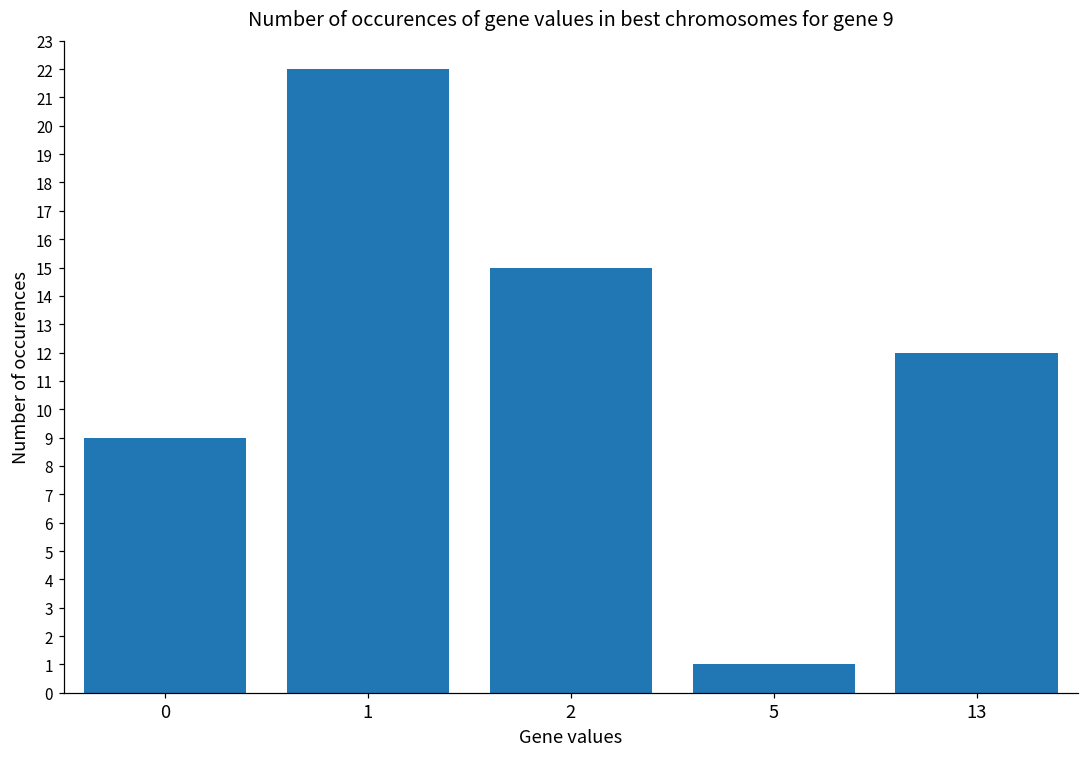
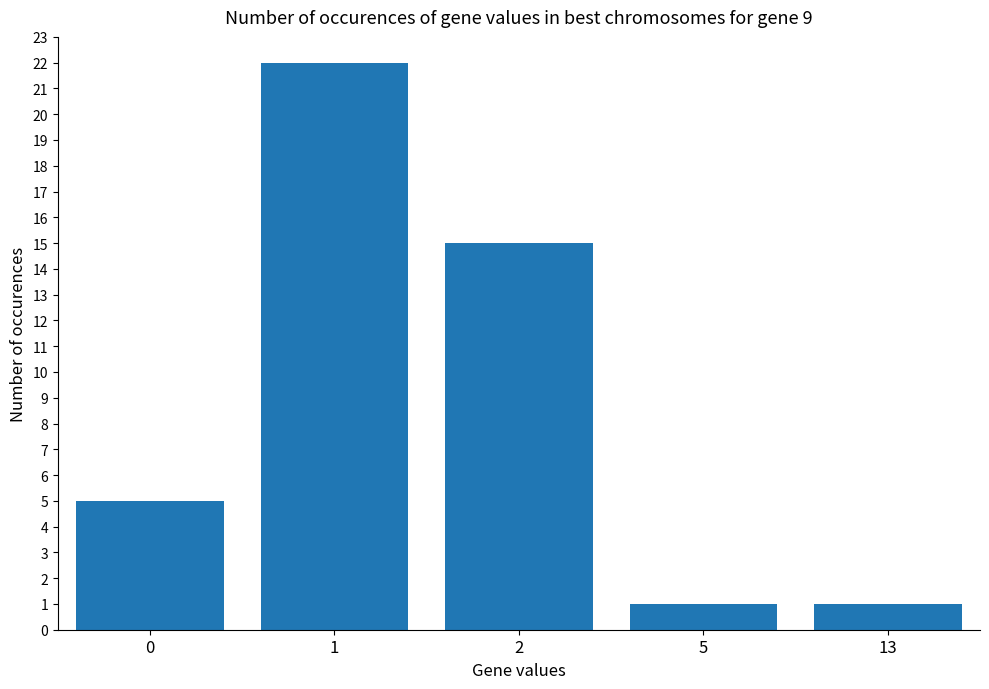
0: 9 -> 5
13: 12 -> 1
